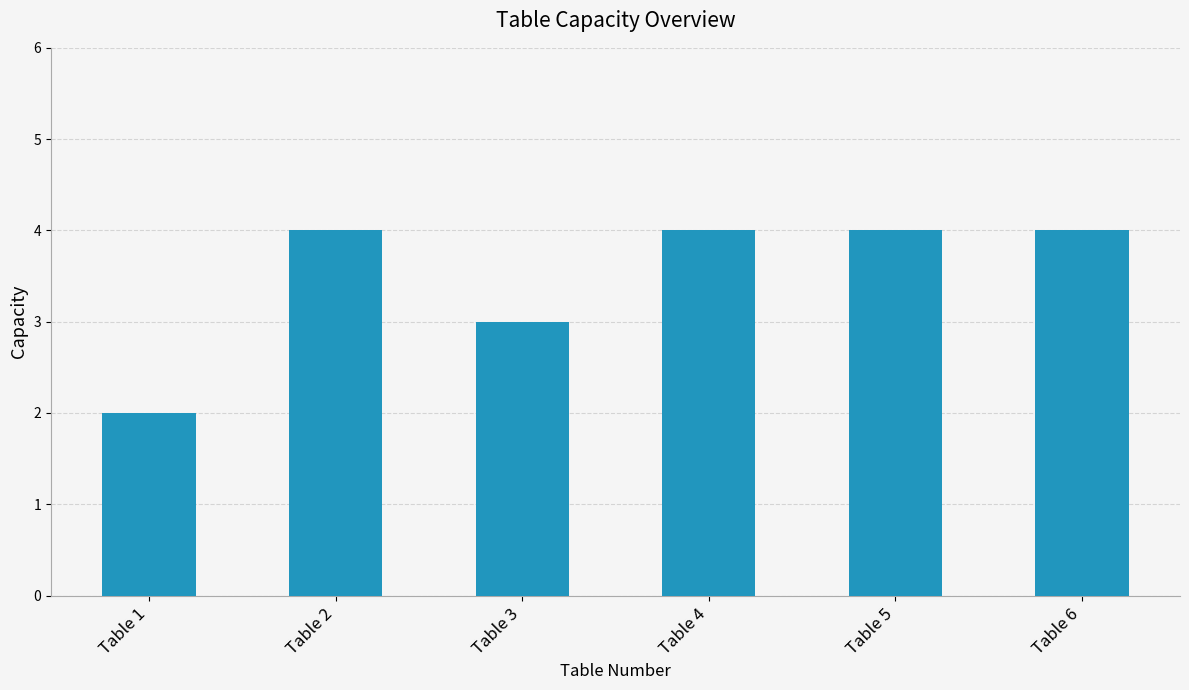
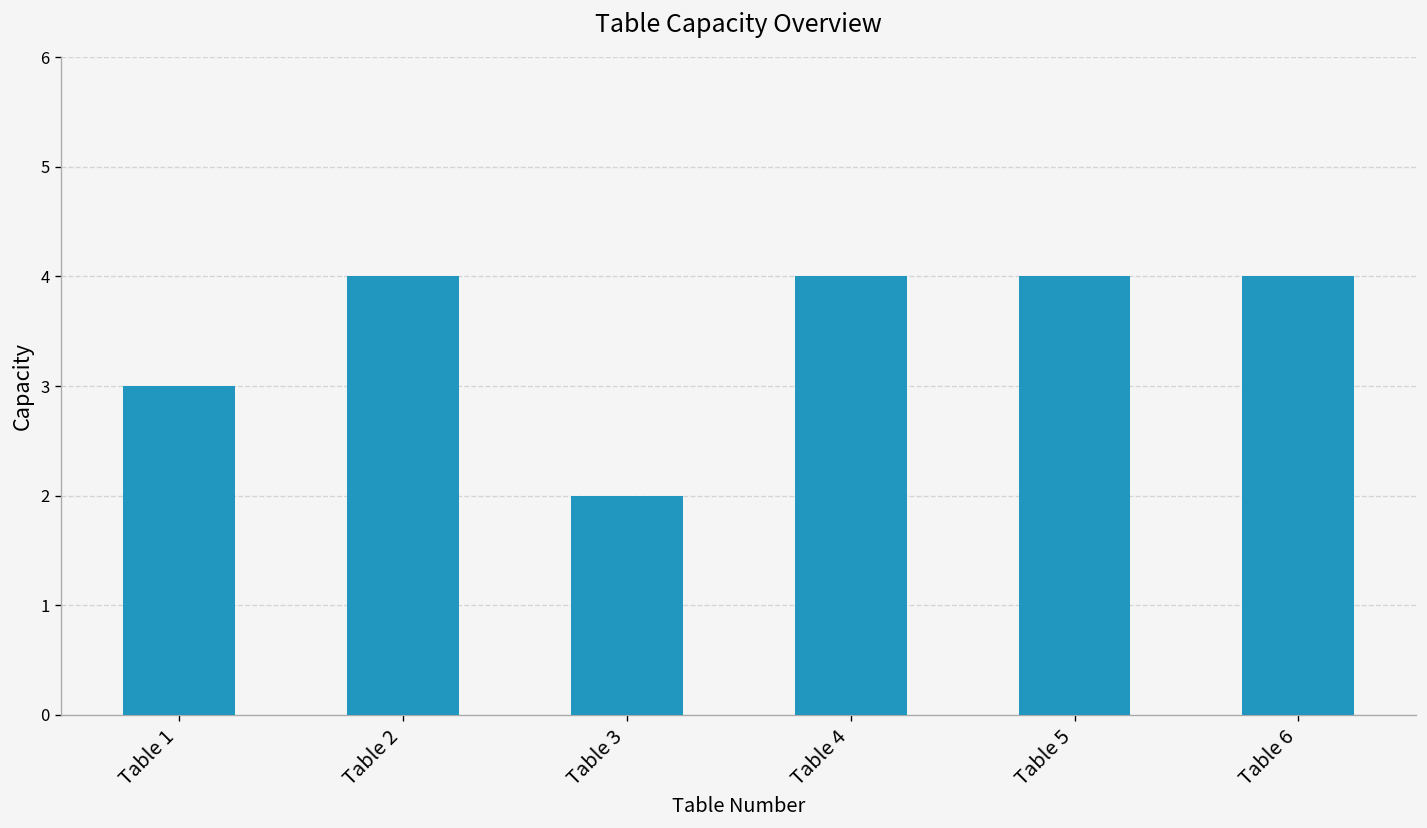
Table 1: 2 -> 3
Table 3: 3 -> 2
